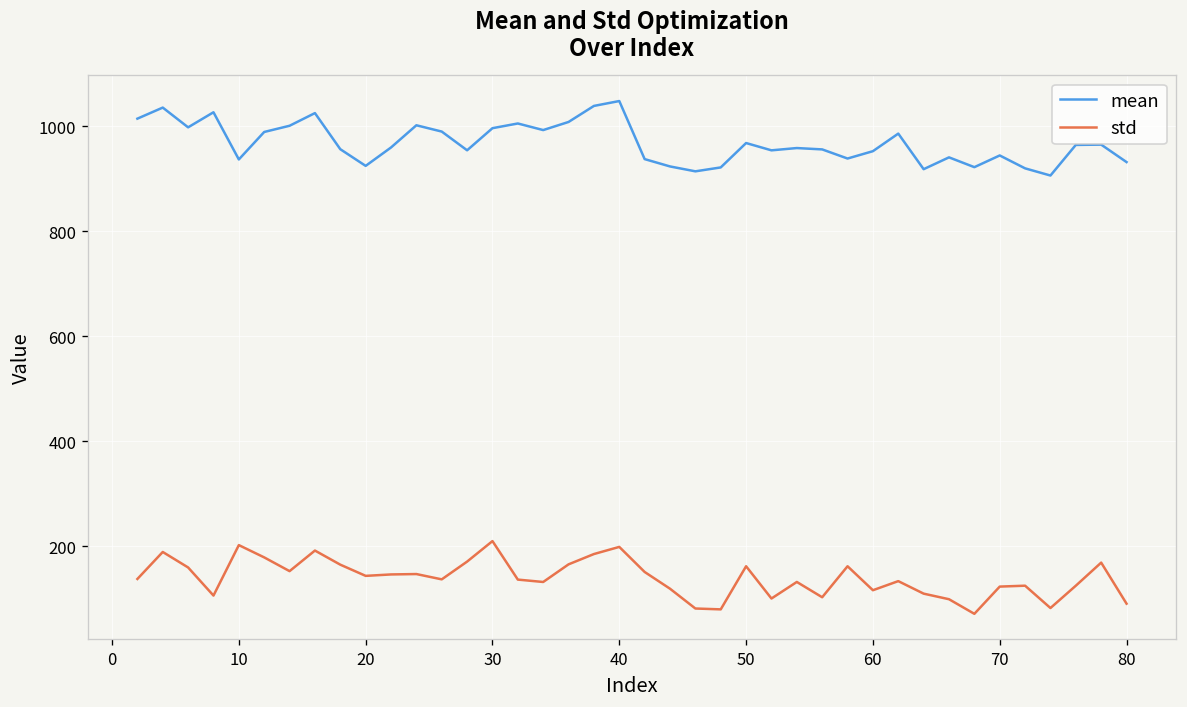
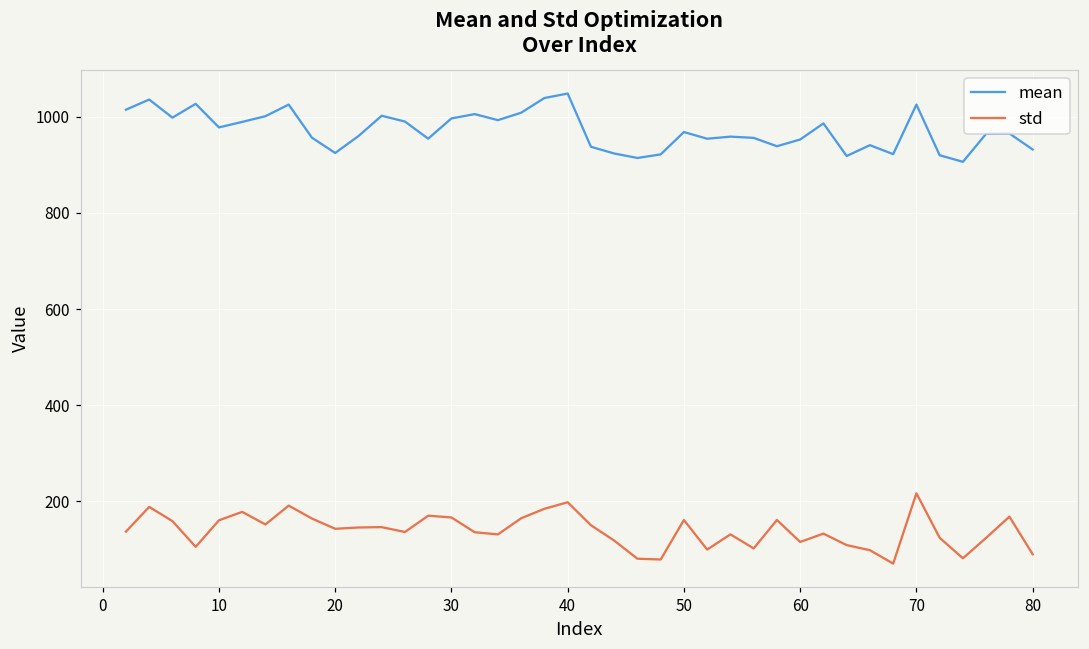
mean, 10: 940 -> 980
std, 10: 200 -> 160
std, 30: 210 -> 170
mean, 70: 940 -> 1030
std, 70: 120 -> 220
